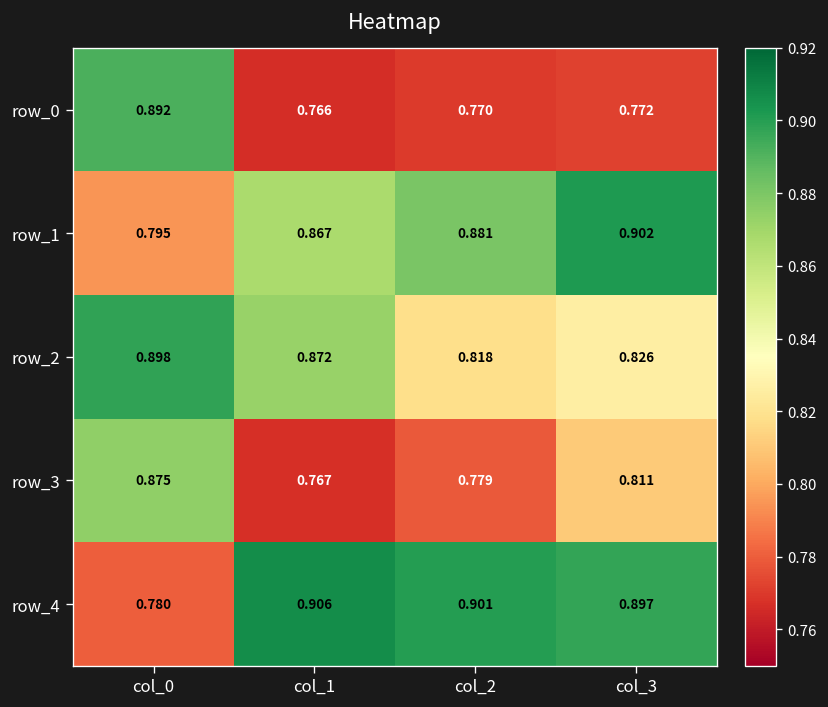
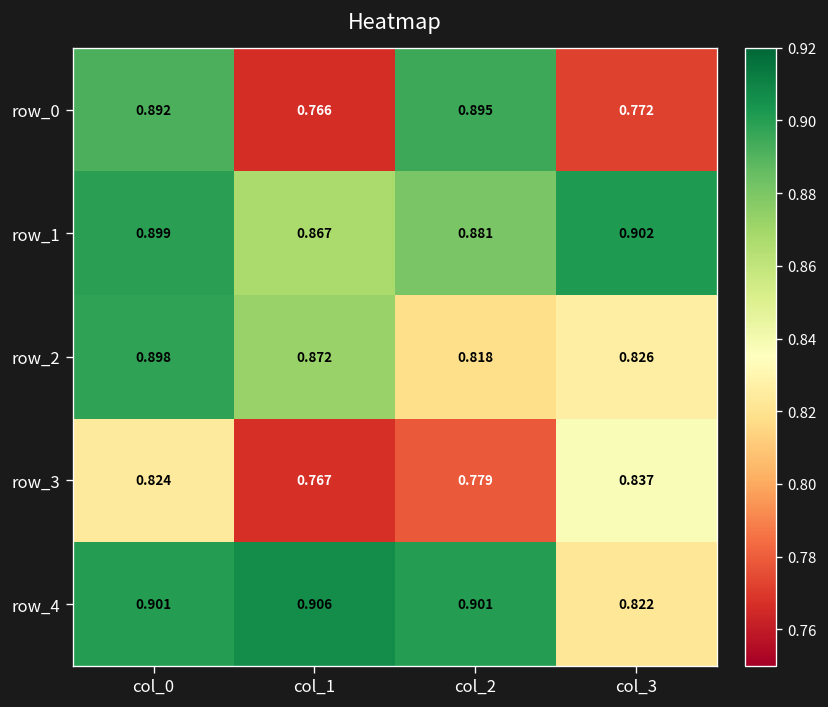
row_0, col_2: 0.770 -> 0.895
row_1, col_0: 0.795 -> 0.899
row_3, col_0: 0.875 -> 0.824
row_3, col_3: 0.811 -> 0.837
row_4, col_0: 0.780 -> 0.901
row_4, col_3: 0.897 -> 0.822
